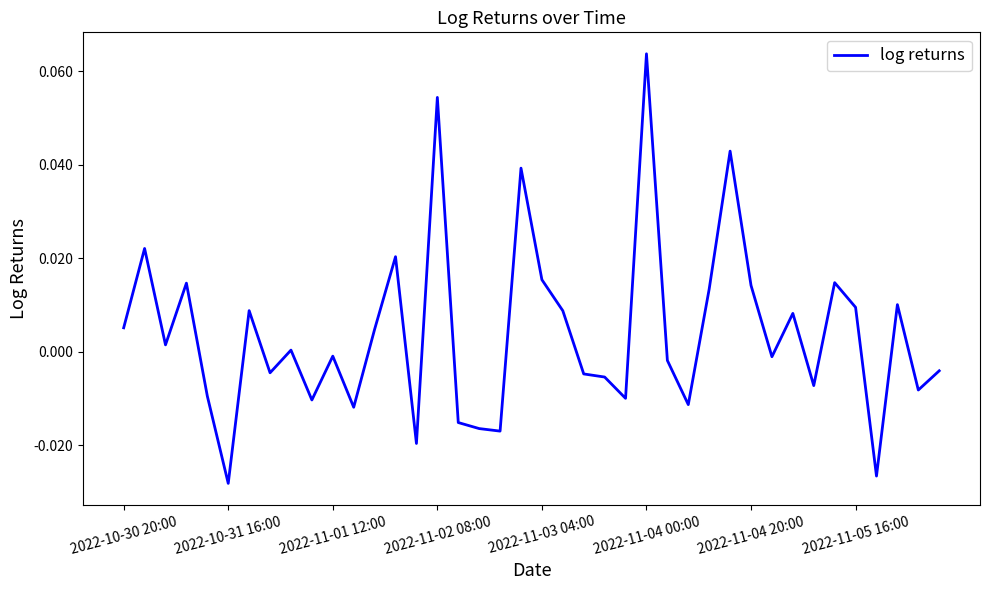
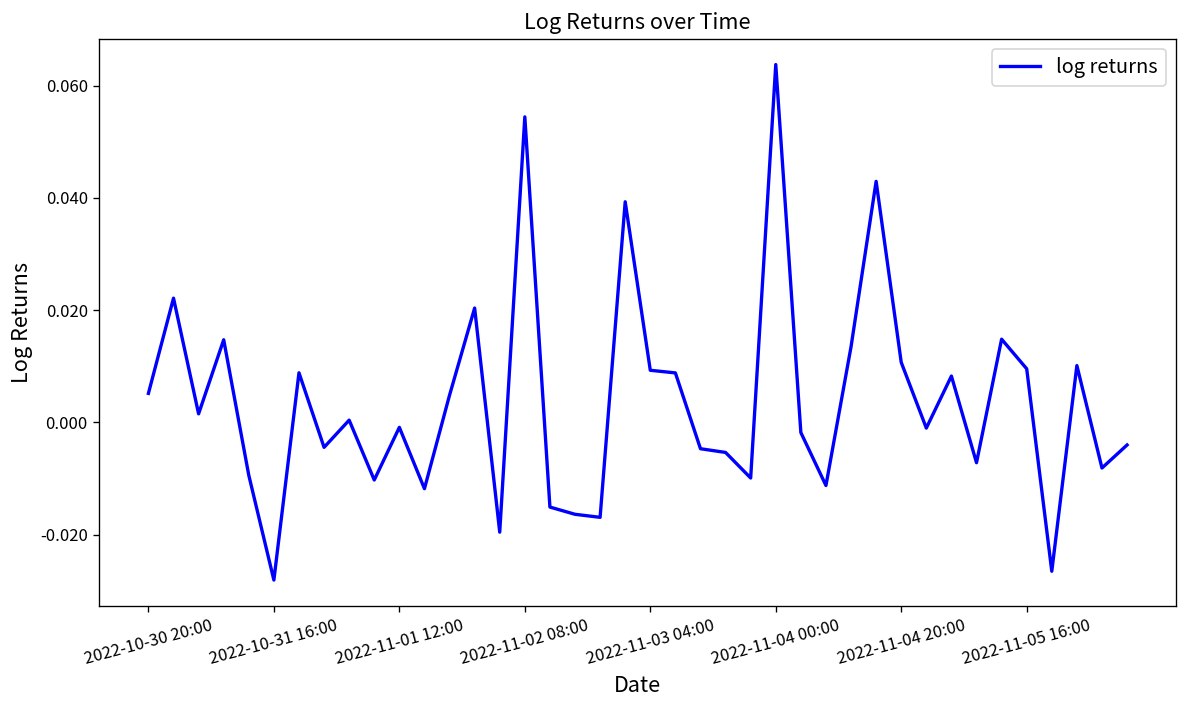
2022-11-03 04:00: 0.015 -> 0.009
2022-11-04 20:00: 0.014 -> 0.011
